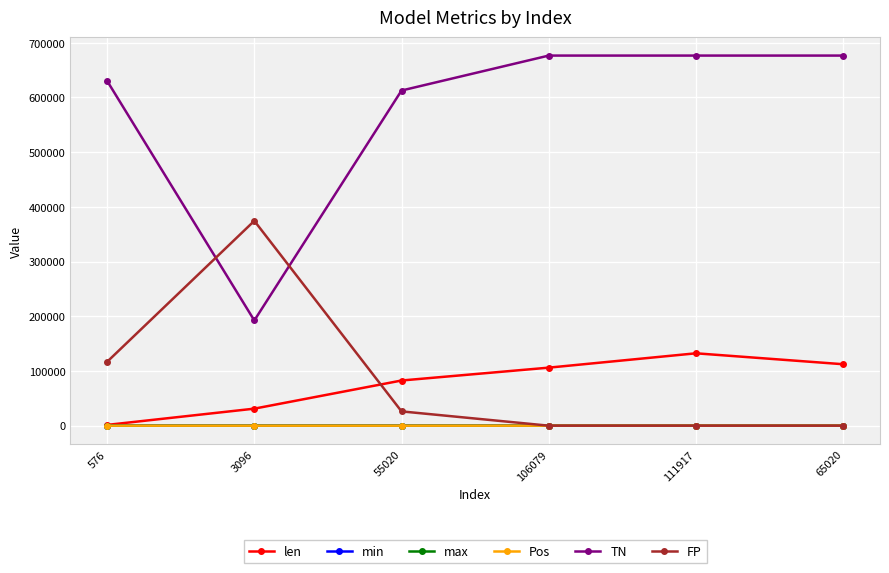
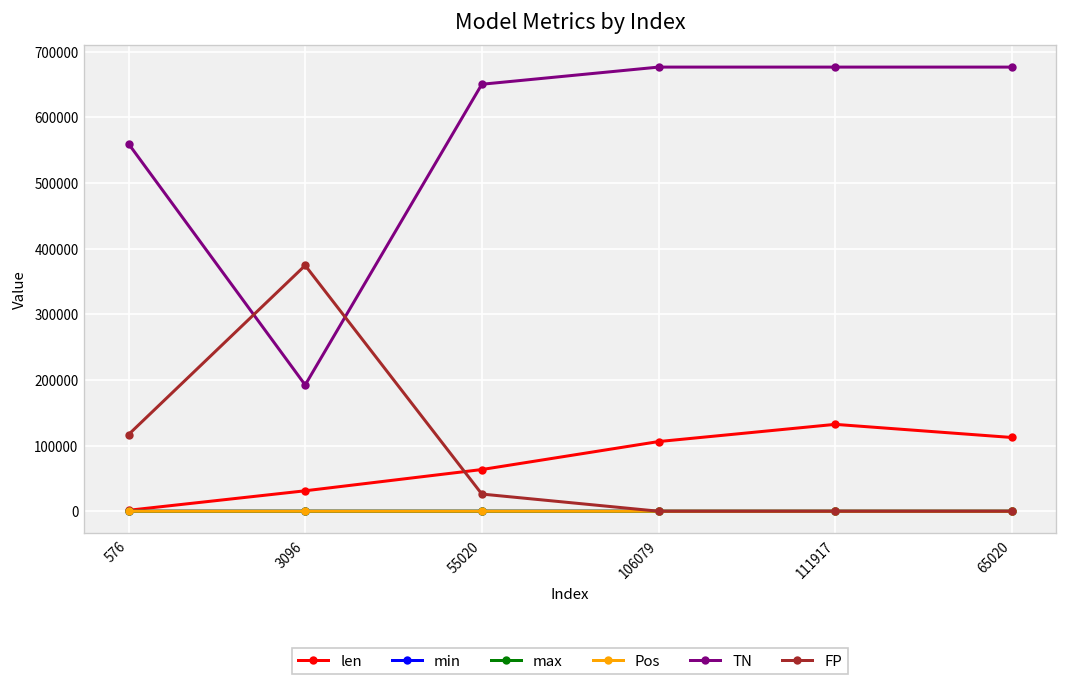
TN, 576: 630000 -> 560000
len, 55020: 80000 -> 60000
TN, 55020: 610000 -> 650000
